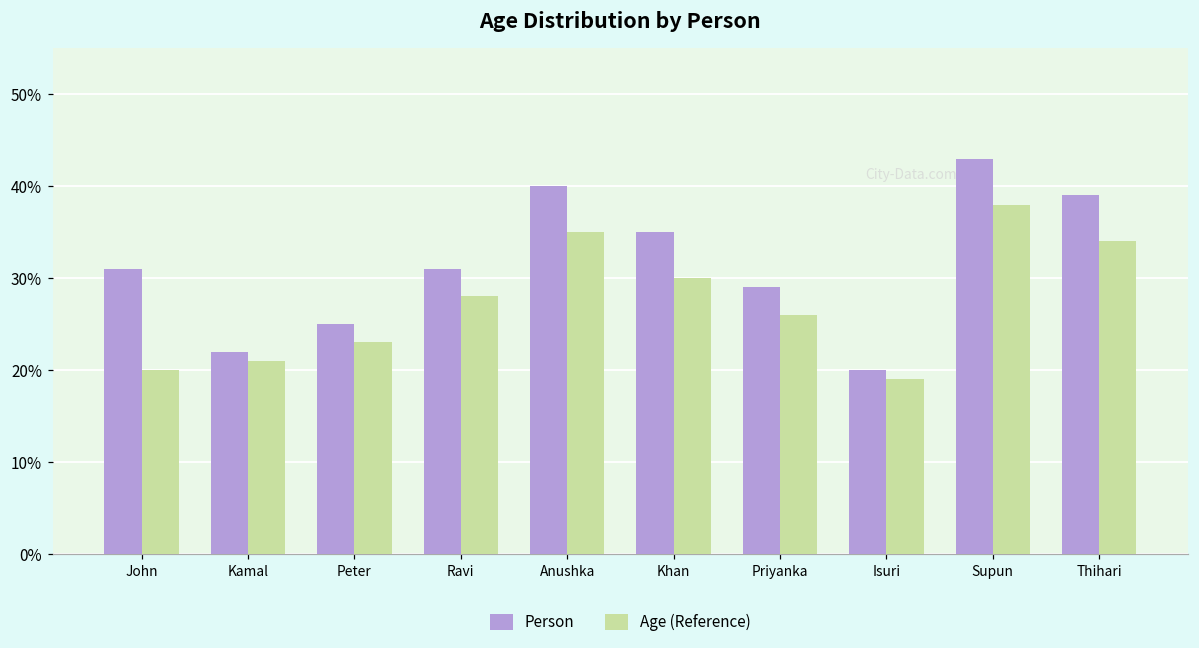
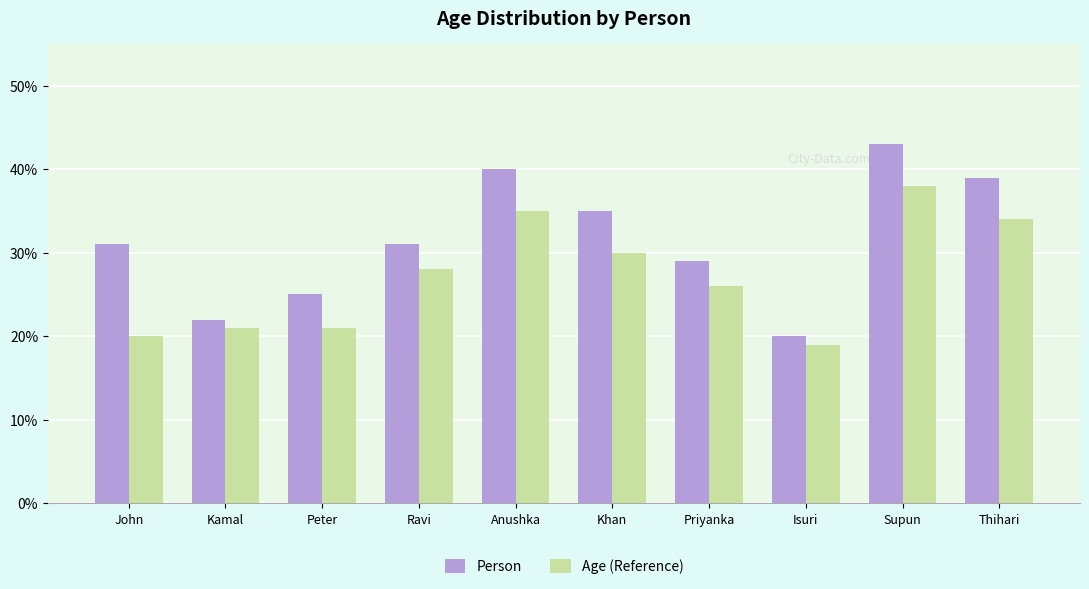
Age (Reference), Peter: 23% -> 21%
